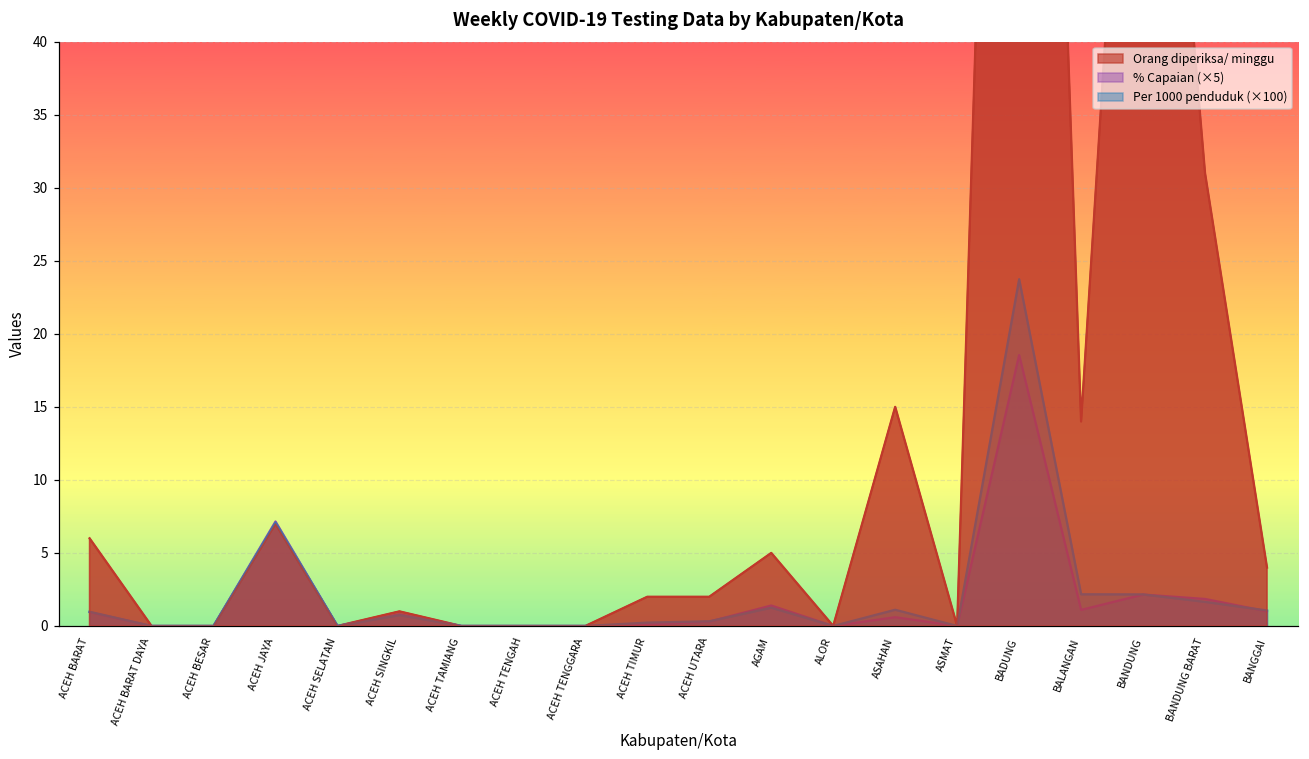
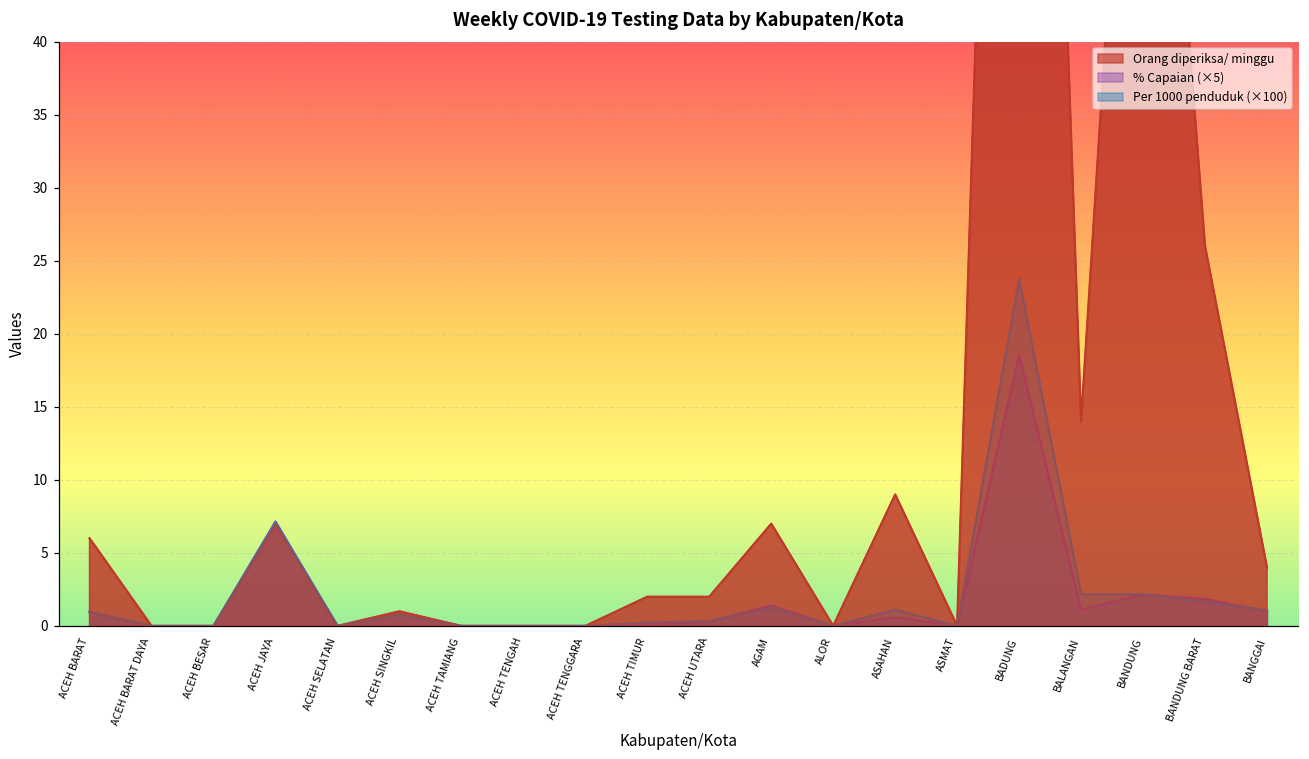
Orang diperiksa/ minggu, AGAM: 5 -> 7
Orang diperiksa/ minggu, ASAHAN: 15 -> 9
Orang diperiksa/ minggu, BANDUNG BARAT: 31 -> 26
